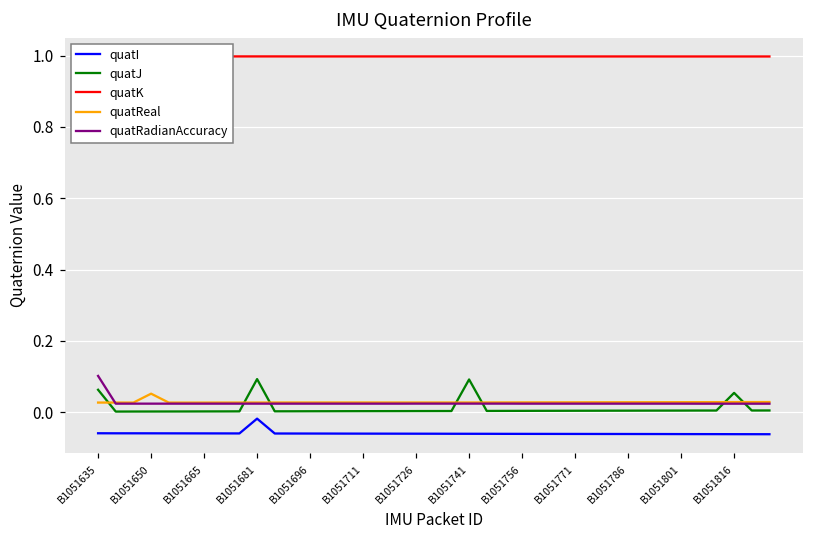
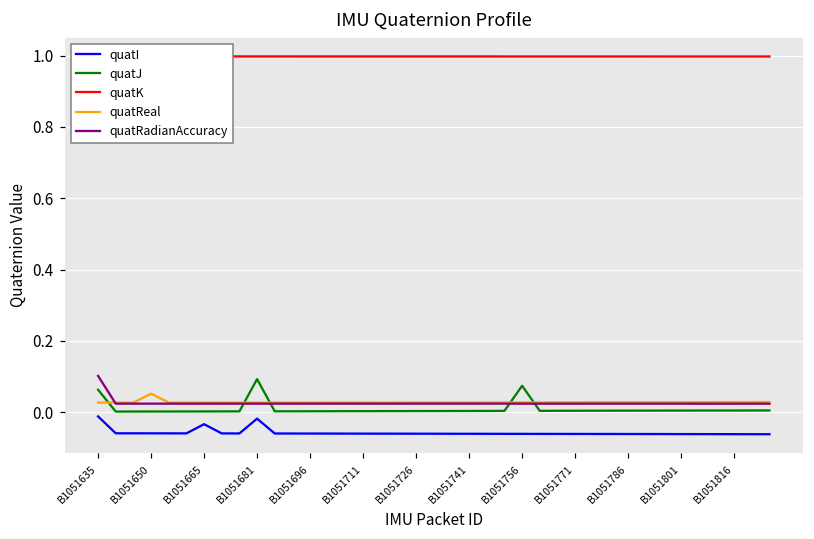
quatI, B1051635: -0.06 -> -0.01
quatI, B1051665: -0.06 -> -0.03
quatJ, B1051741: 0.09 -> 0.00
quatJ, B1051756: 0.00 -> 0.07
quatJ, B1051816: 0.05 -> 0.00
